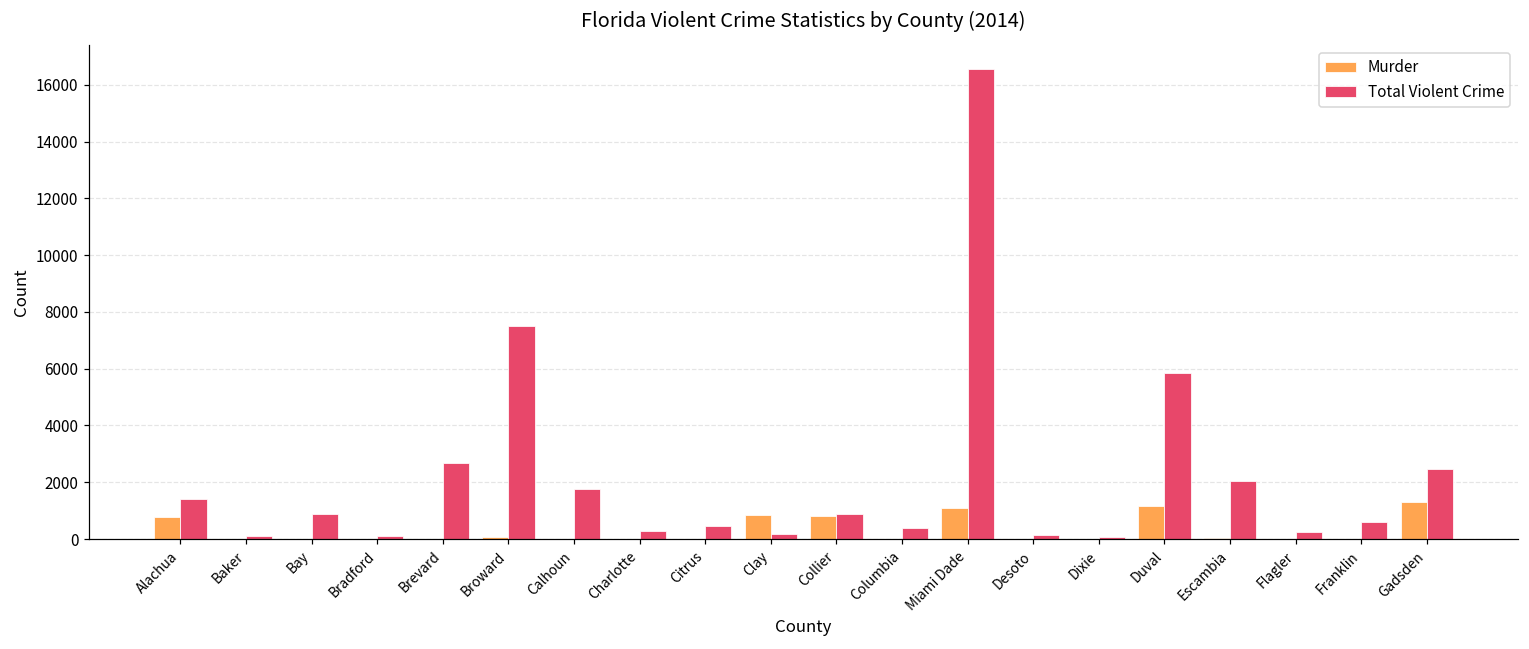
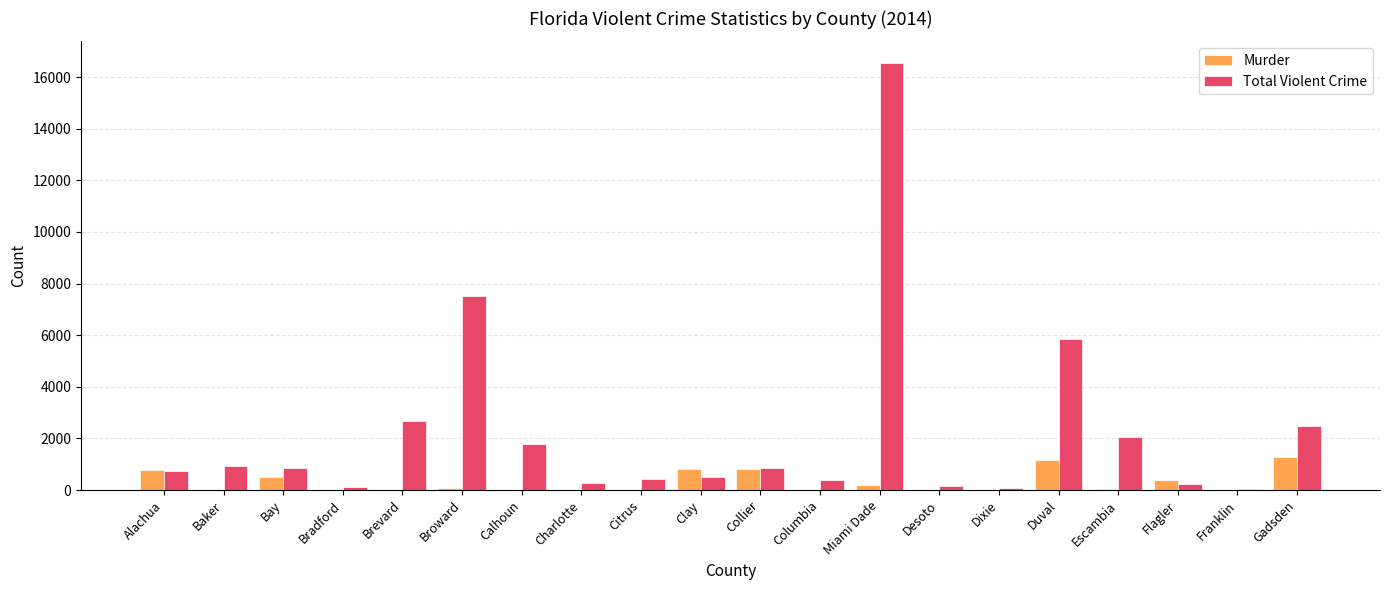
Total Violent Crime, Alachua: 1400 -> 700
Total Violent Crime, Baker: 100 -> 900
Murder, Bay: 0 -> 500
Total Violent Crime, Clay: 200 -> 500
Murder, Miami Dade: 1100 -> 200
Murder, Flagler: 0 -> 400
Total Violent Crime, Franklin: 600 -> 0
